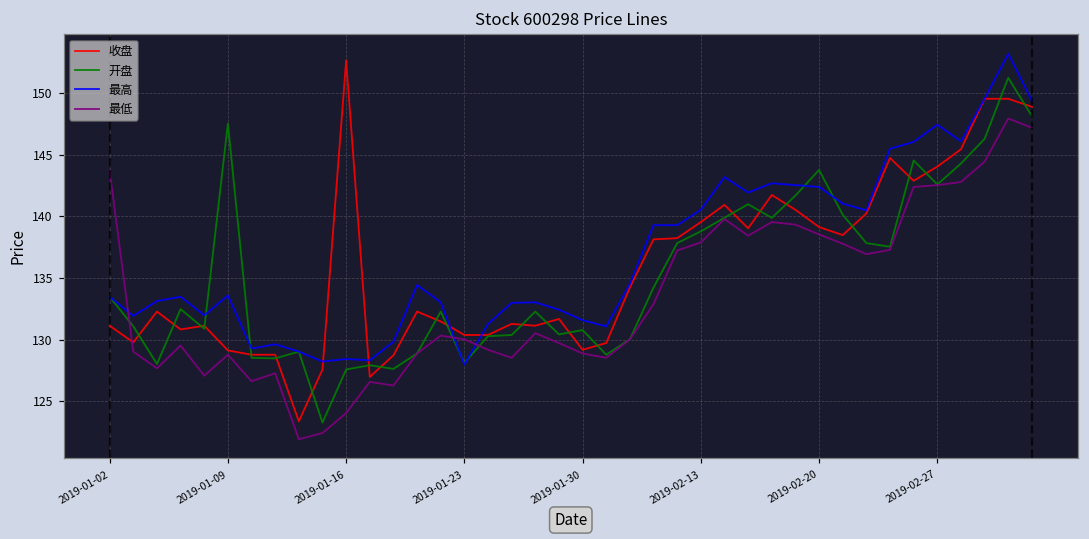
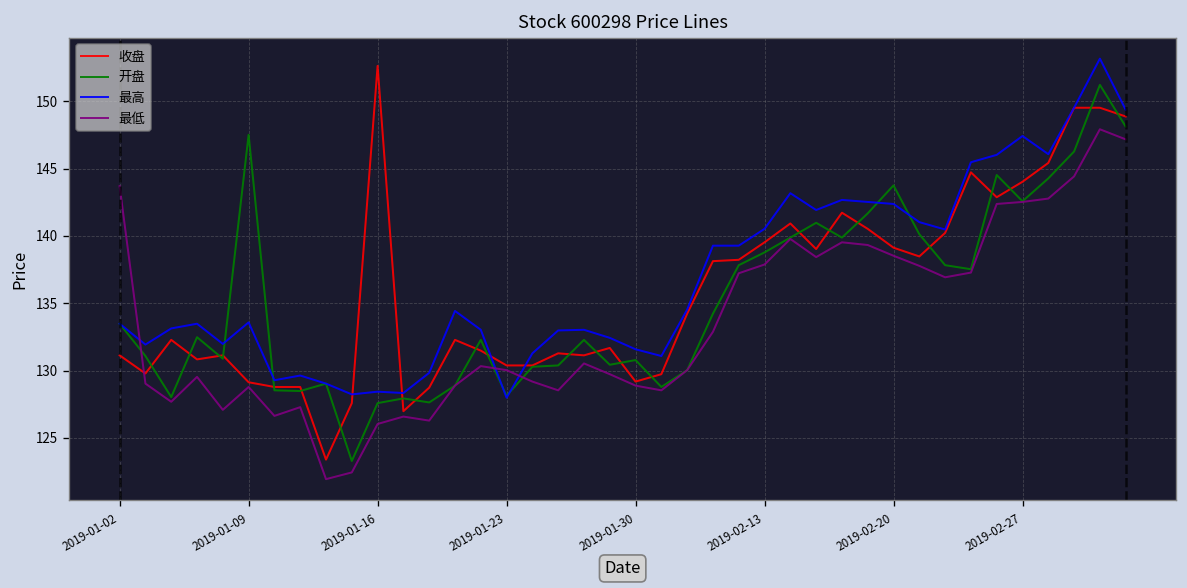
最低, 2019-01-16: 124.1 -> 126.0
